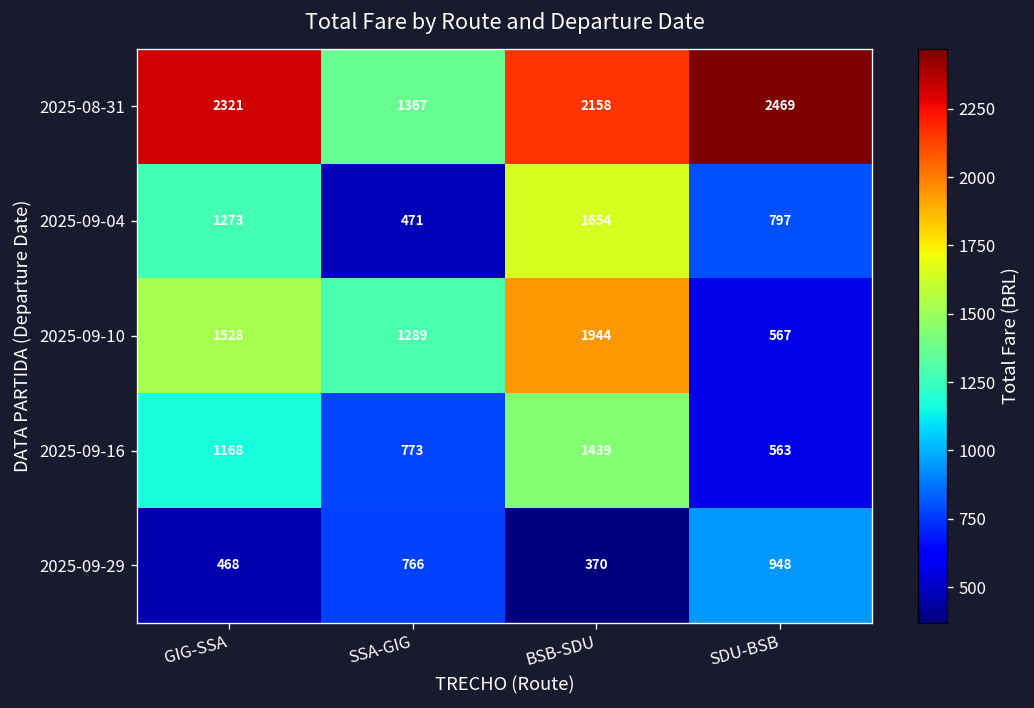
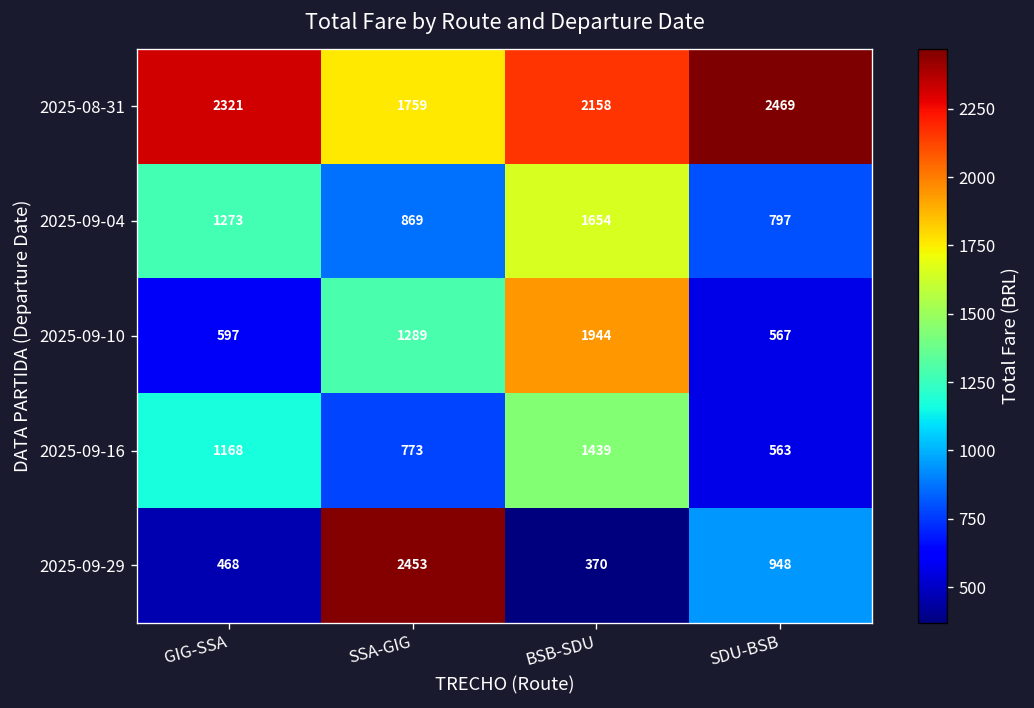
2025-08-31, SSA-GIG: 1367 -> 1759
2025-09-04, SSA-GIG: 471 -> 869
2025-09-10, GIG-SSA: 1528 -> 597
2025-09-29, SSA-GIG: 766 -> 2453
